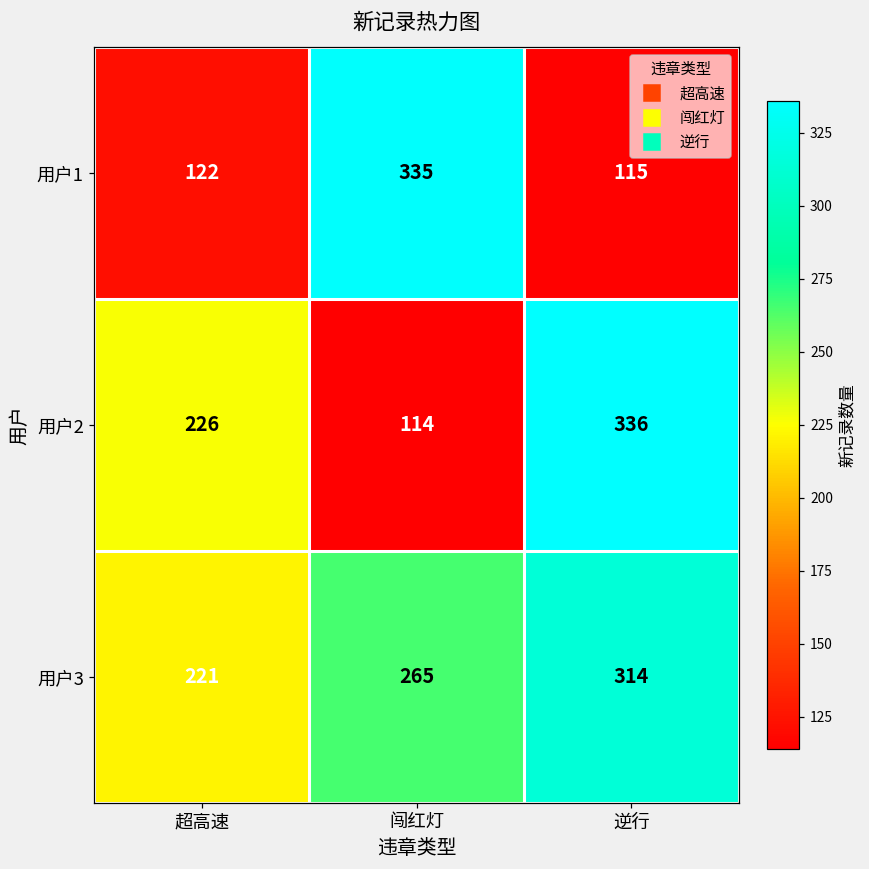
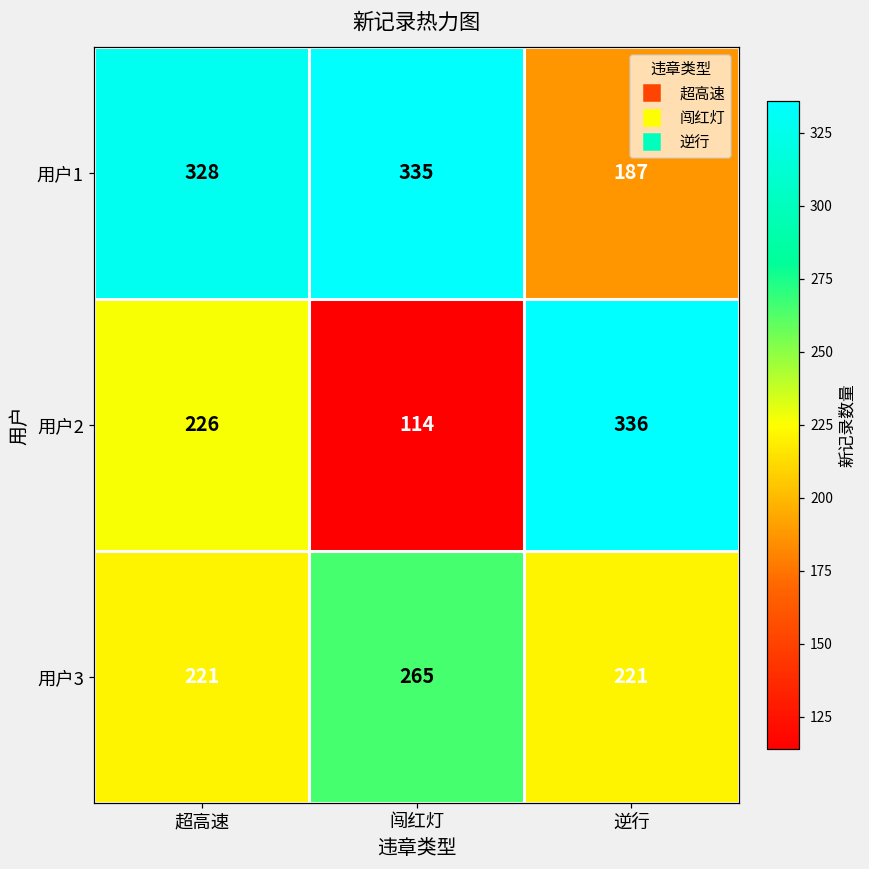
用户1, 超高速: 122 -> 328
用户1, 逆行: 115 -> 187
用户3, 逆行: 314 -> 221
